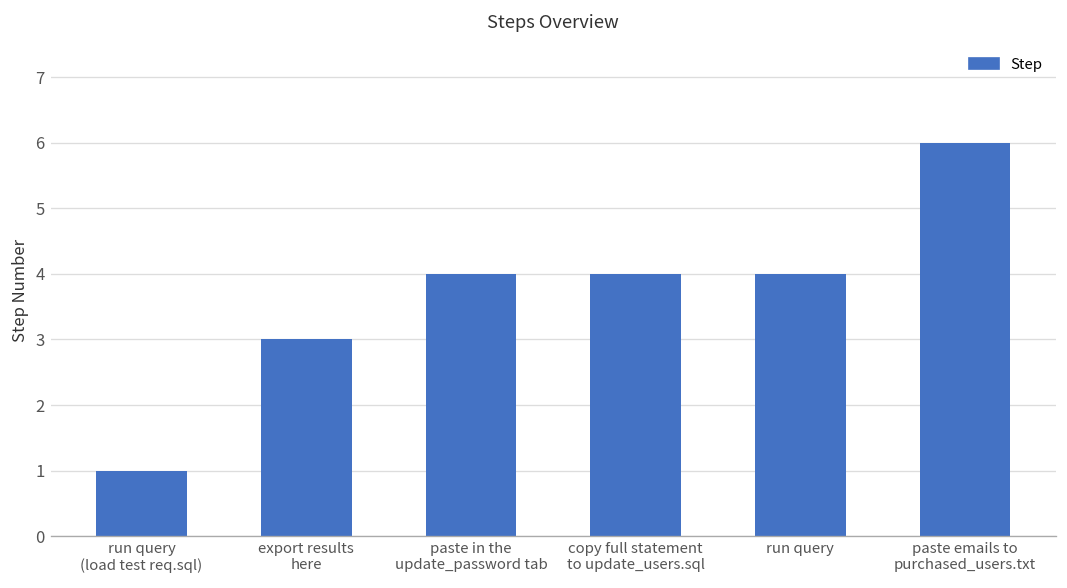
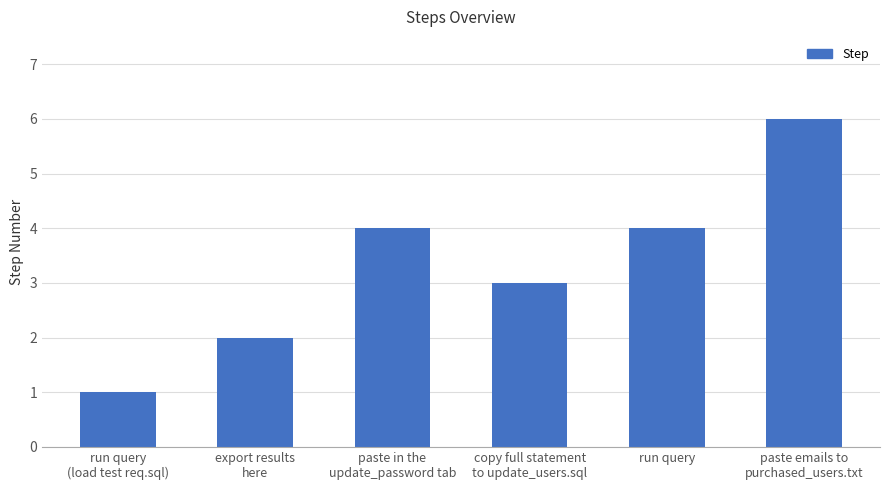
export results here: 3 -> 2
copy full statement to update_users.sql: 4 -> 3
